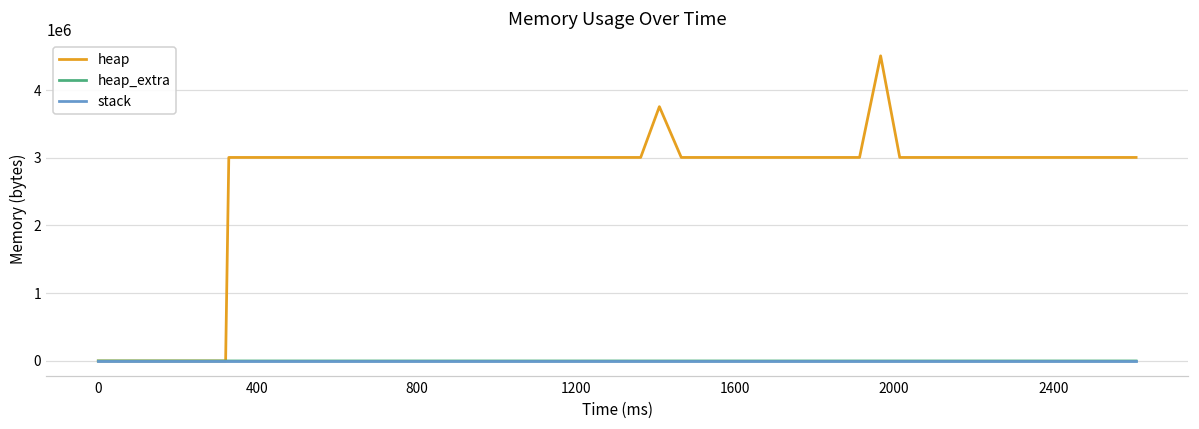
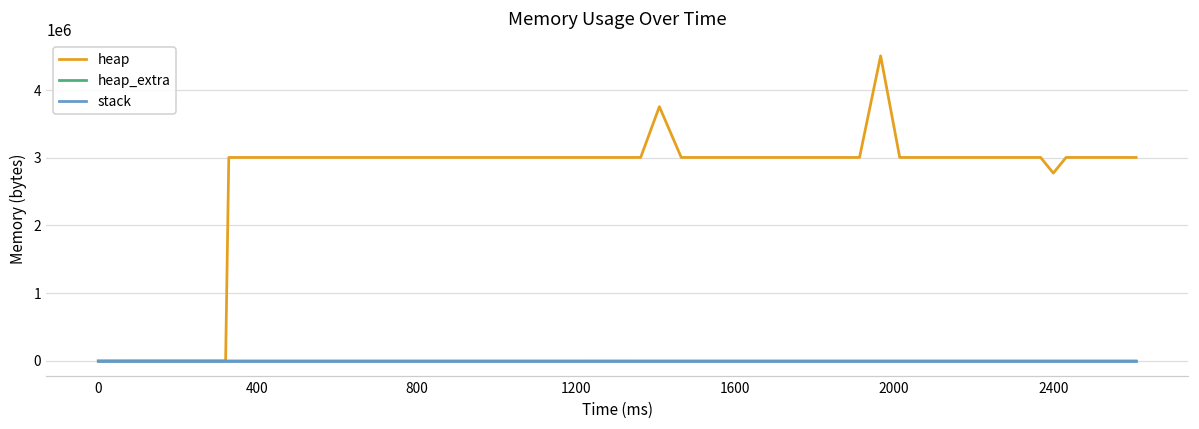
heap, 2400: 3000000 -> 2800000
